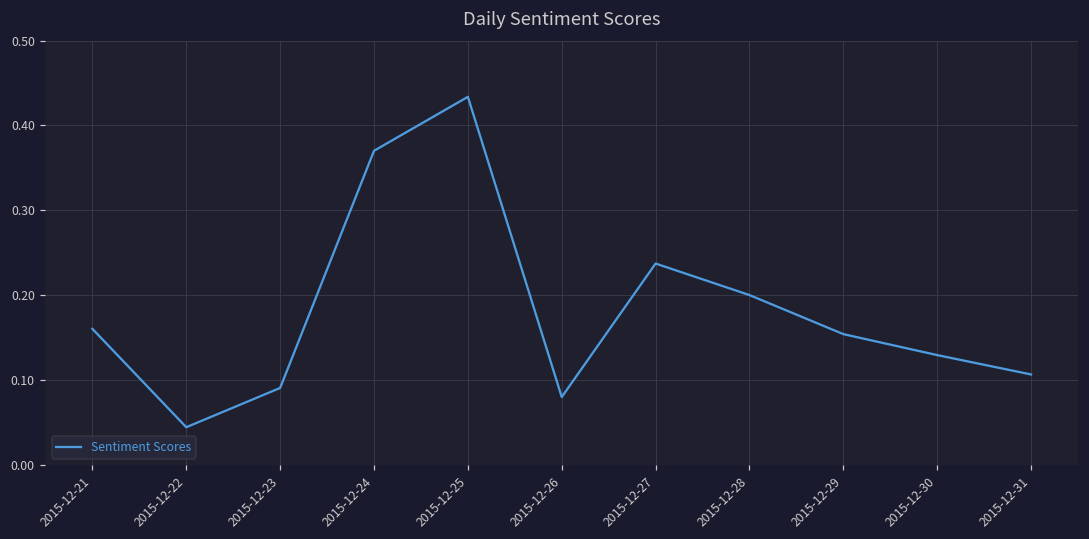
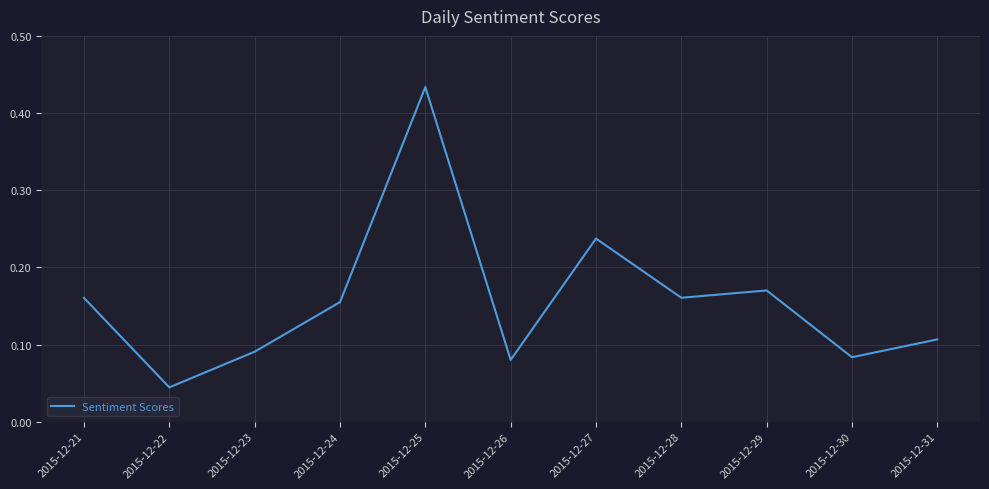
2015-12-24: 0.37 -> 0.15
2015-12-28: 0.20 -> 0.16
2015-12-29: 0.15 -> 0.17
2015-12-30: 0.13 -> 0.08
